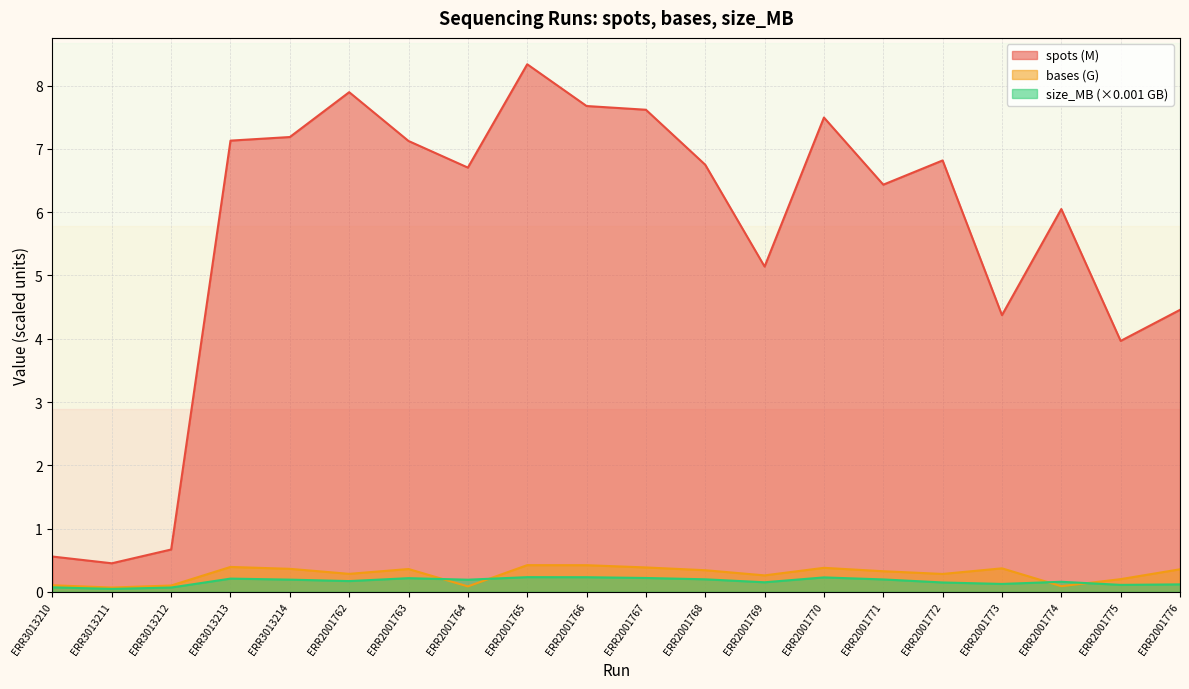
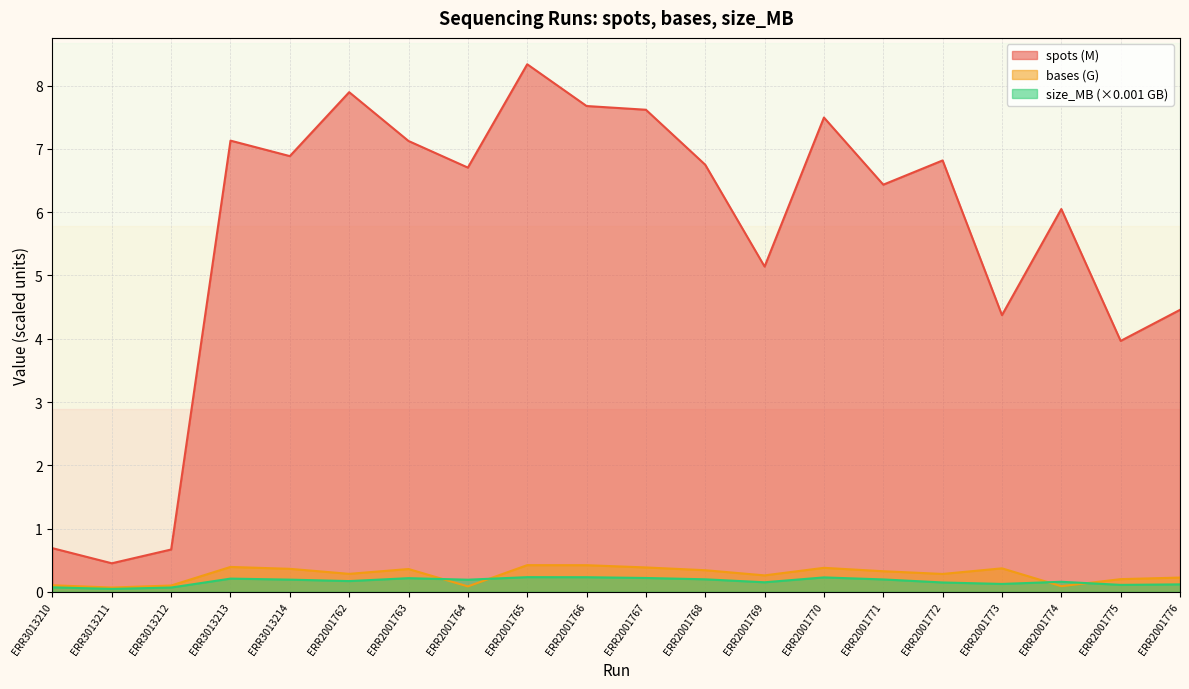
spots (M), ERR3013210: 0.6 -> 0.7
spots (M), ERR3013214: 7.2 -> 6.9
bases (G), ERR2001776: 0.4 -> 0.2
